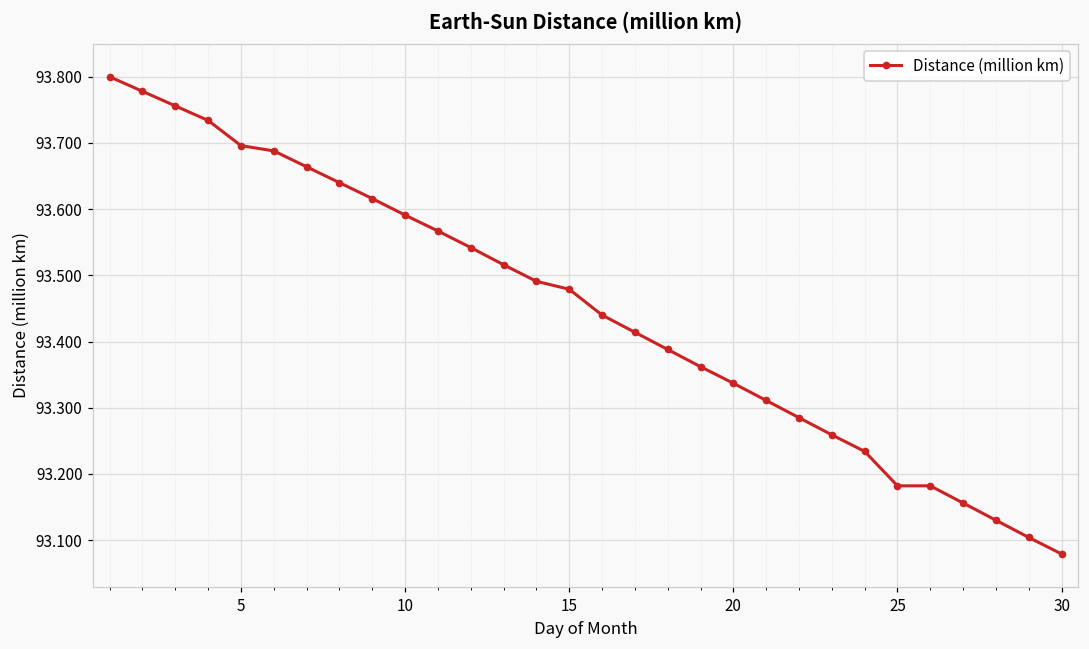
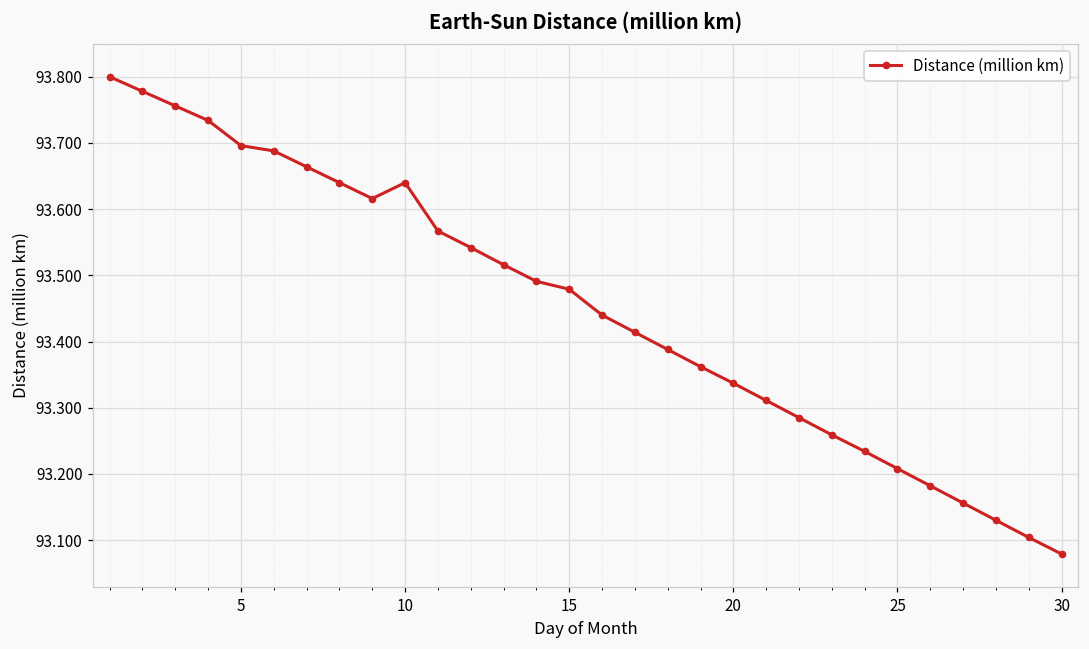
10: 93.59 -> 93.64
25: 93.18 -> 93.21
